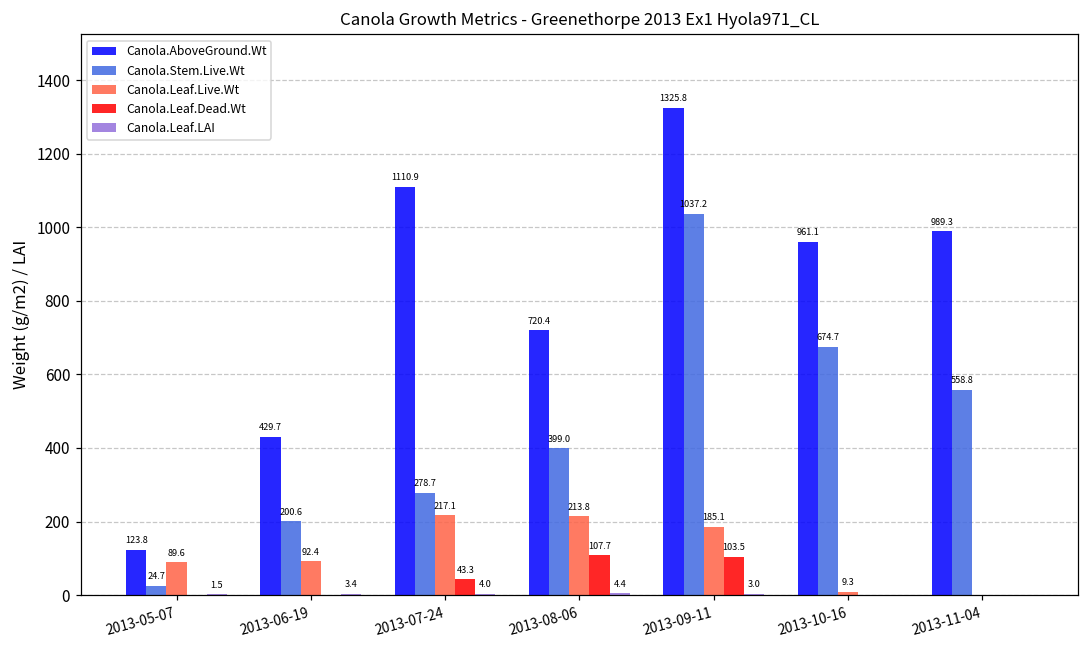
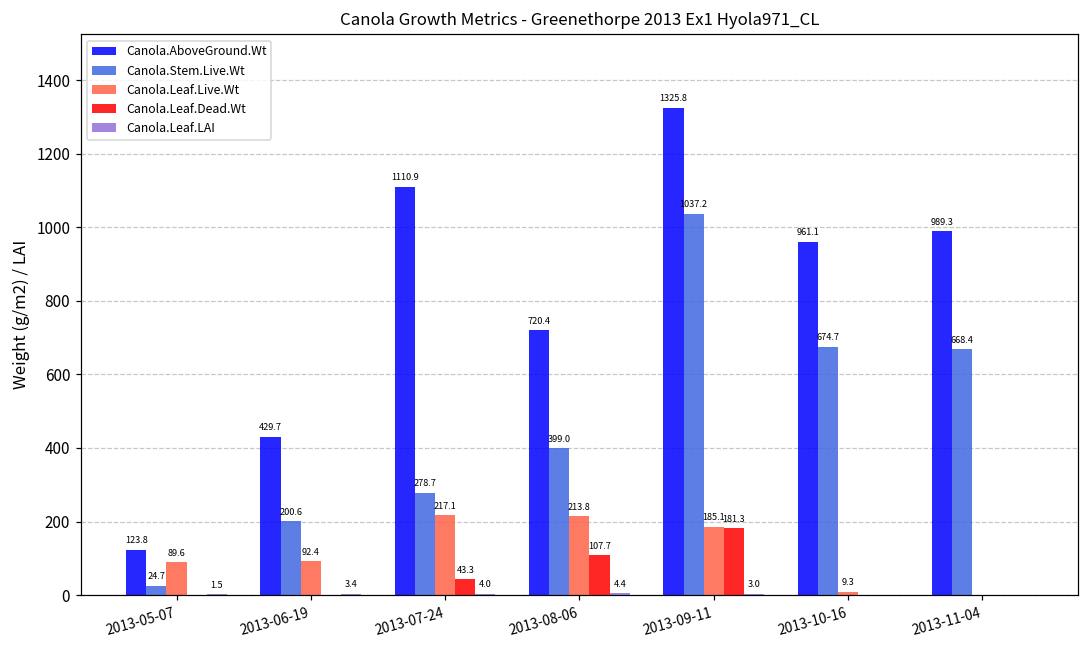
Canola.Leaf.Dead.Wt, 2013-09-11: 103.5 -> 181.3
Canola.Stem.Live.Wt, 2013-11-04: 558.8 -> 668.4
